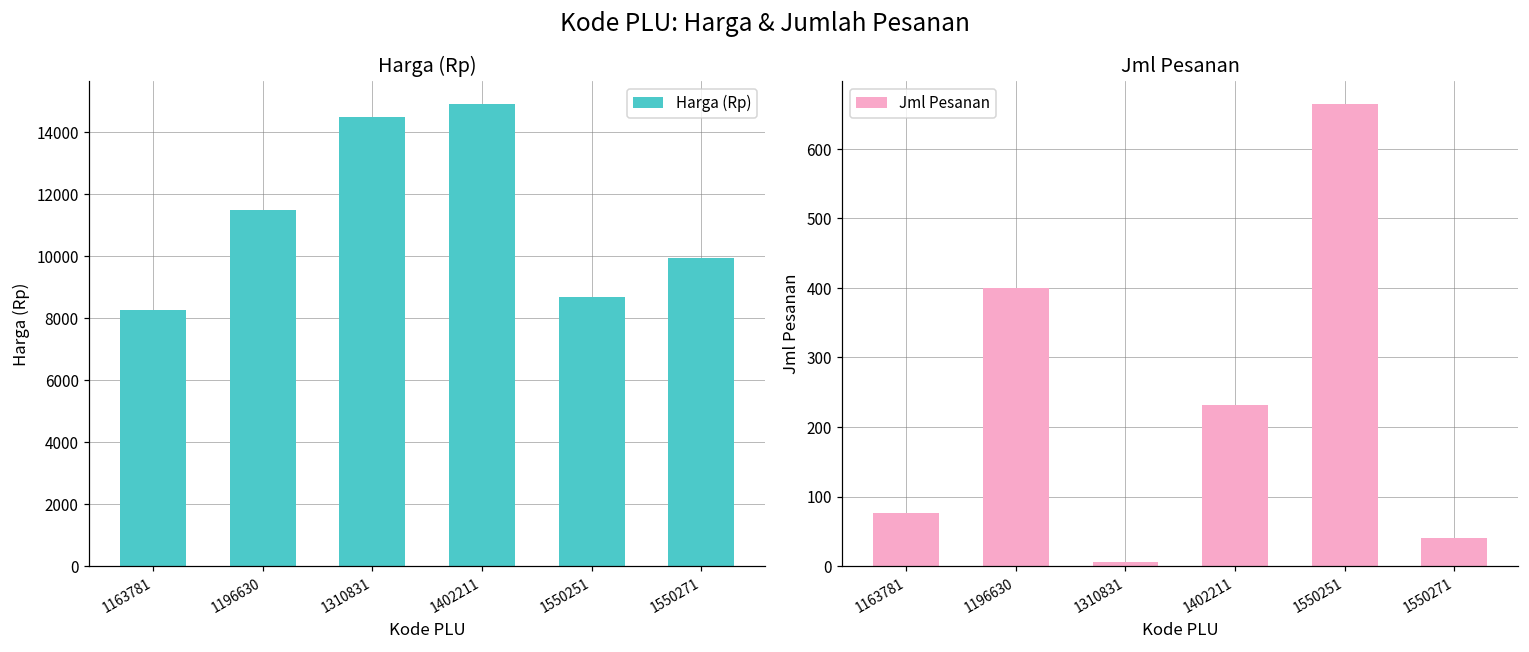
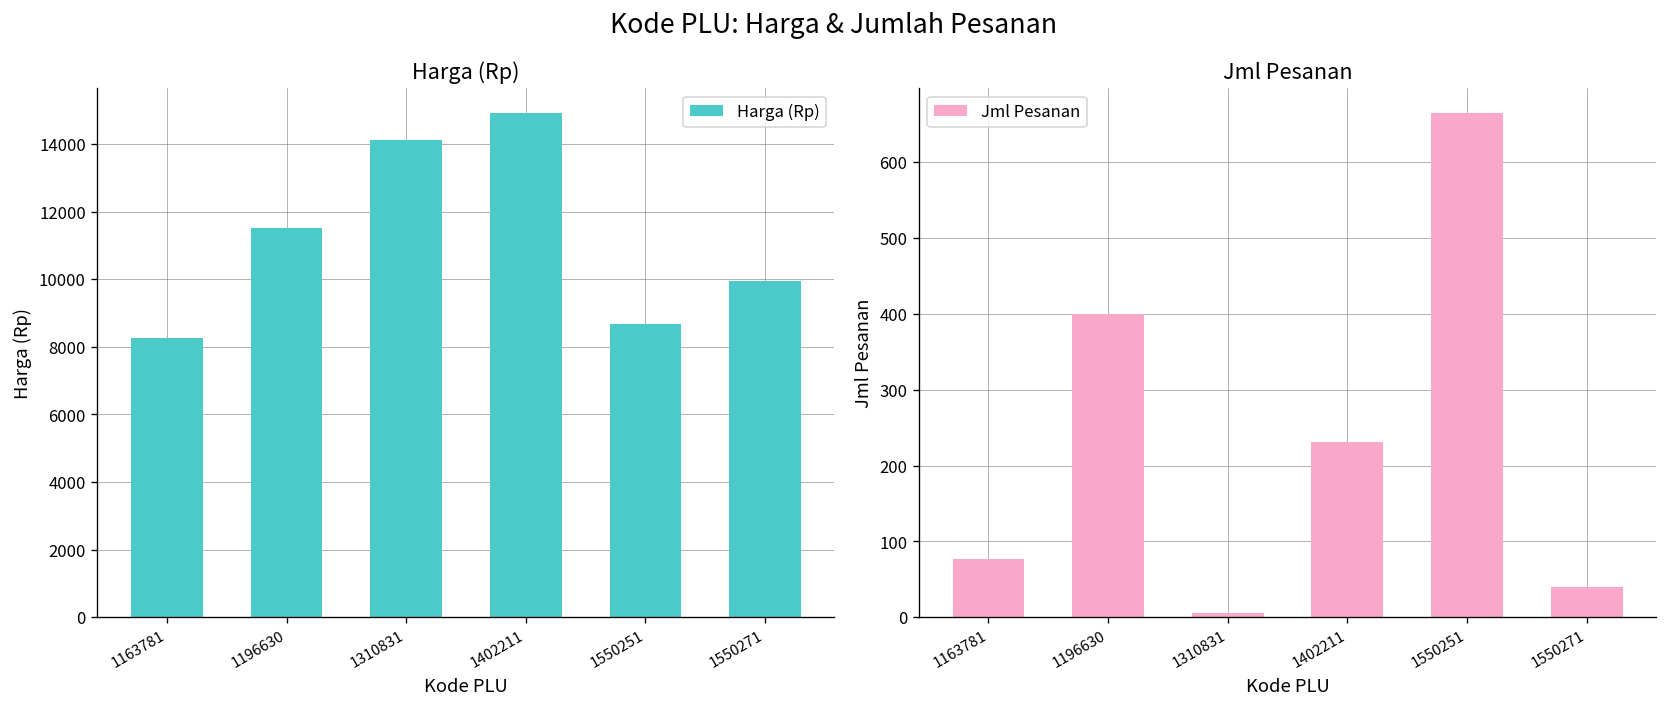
Harga (Rp), 1310831: 14500 -> 14100
